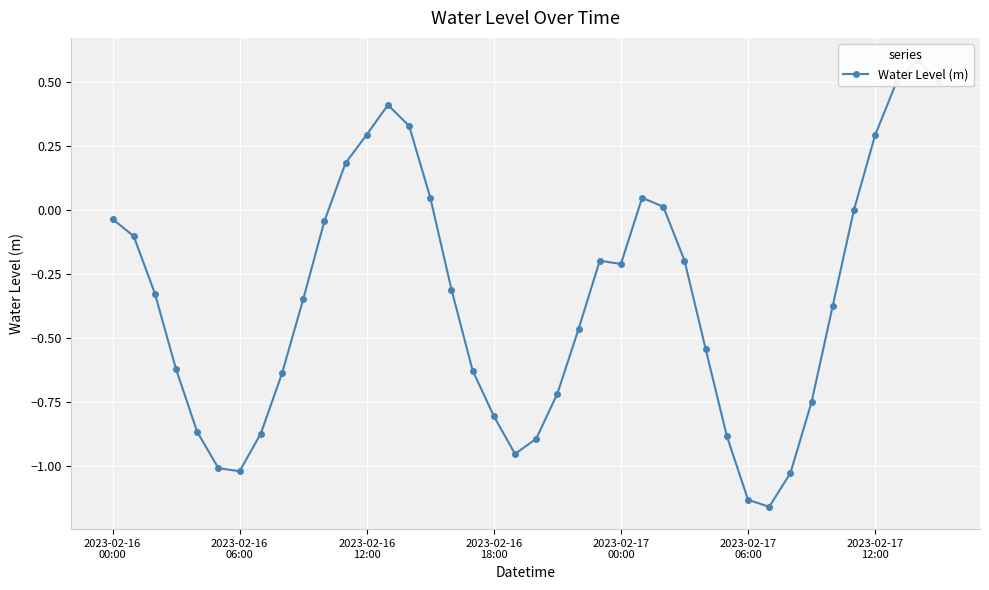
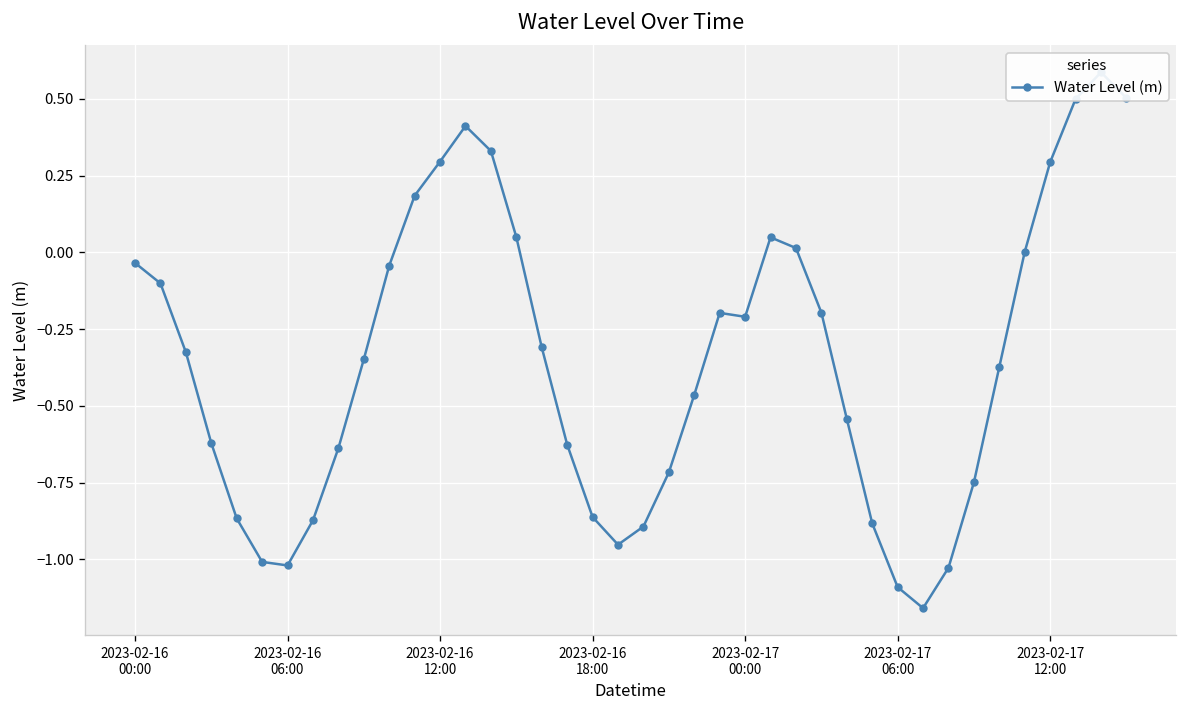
2023-02-16 18:00: -0.80 -> -0.86
2023-02-17 06:00: -1.13 -> -1.09
